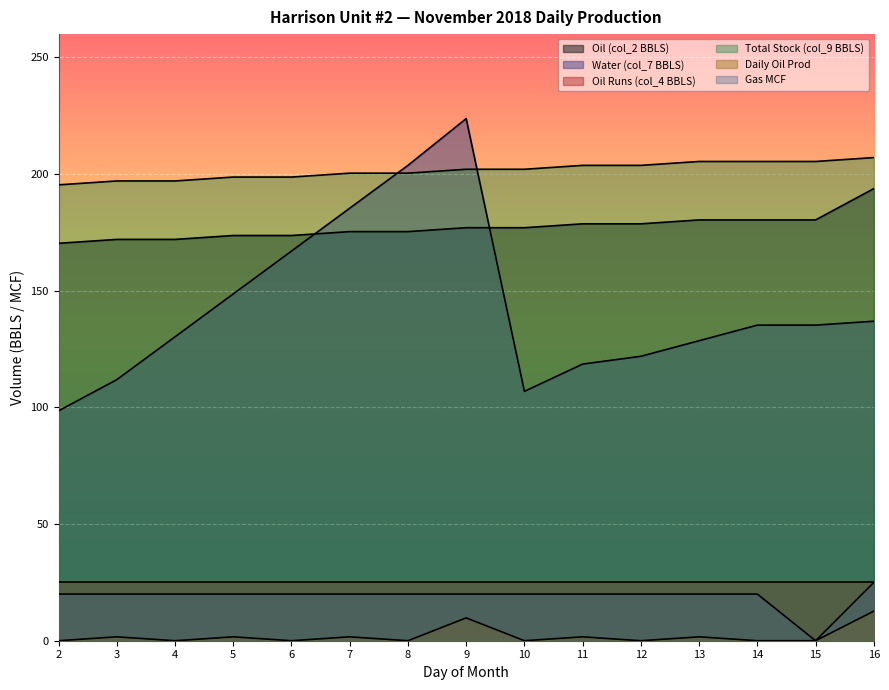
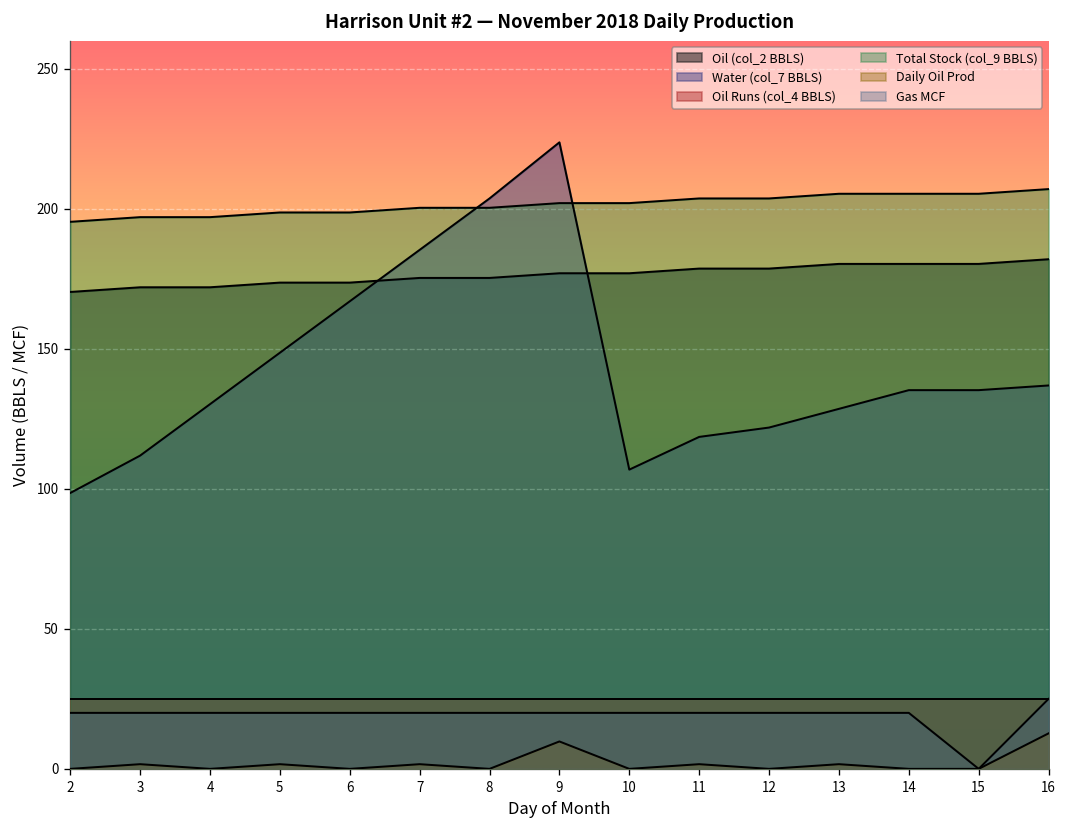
Oil (col_2 BBLS), 16: 194 -> 182
